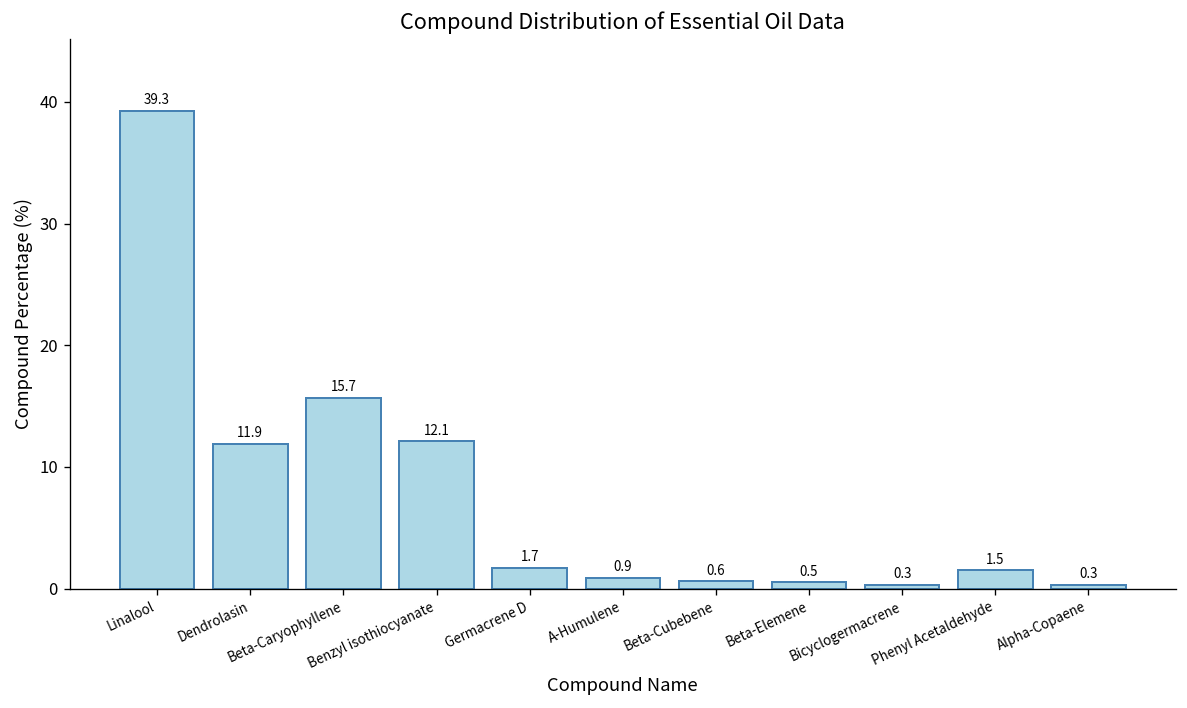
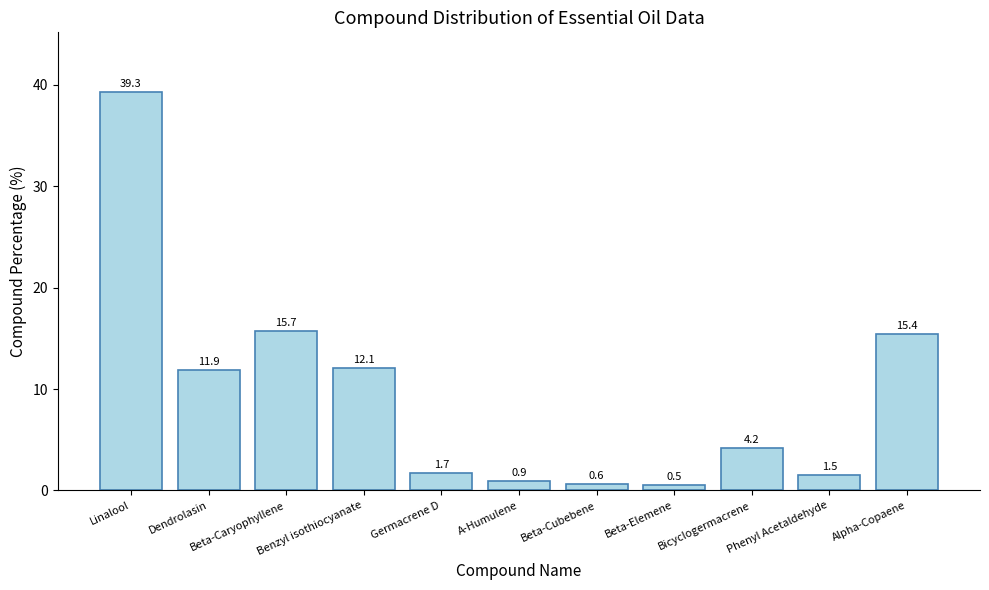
Bicyclogermacrene: 0.3 -> 4.2
Alpha-Copaene: 0.3 -> 15.4
